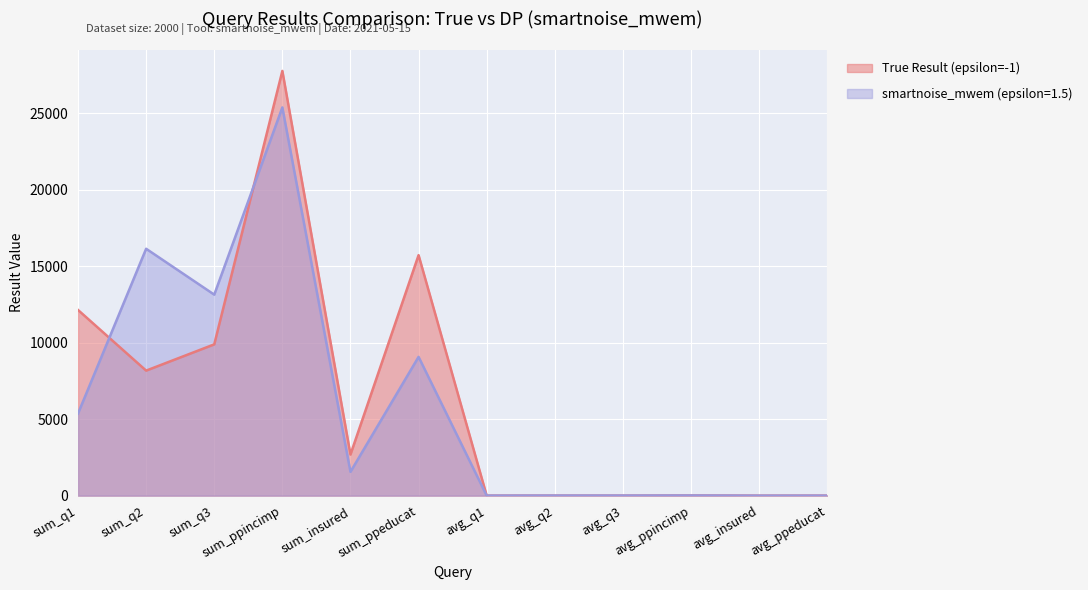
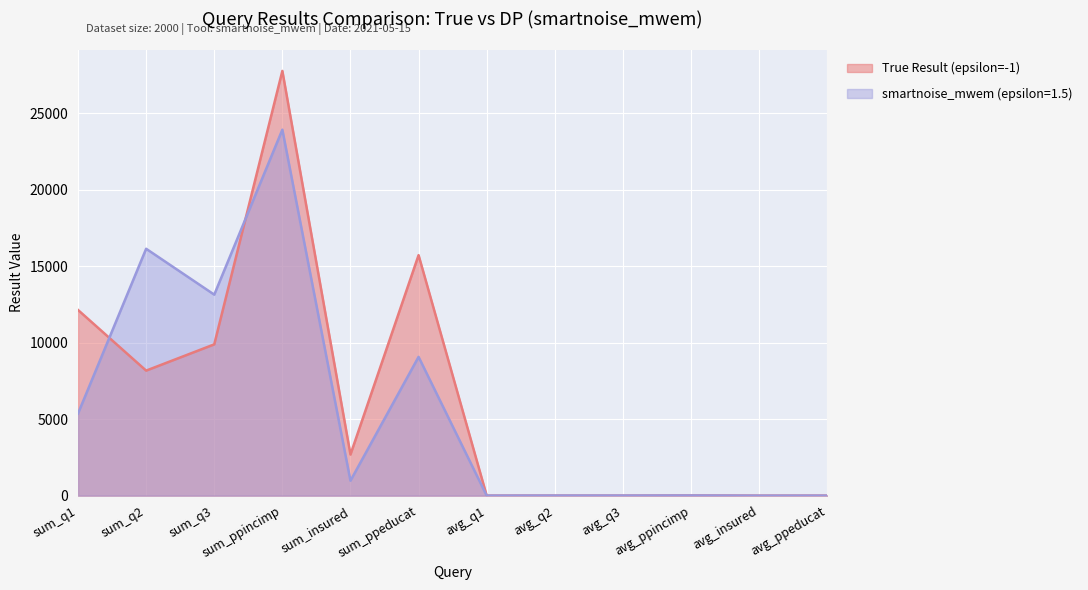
smartnoise_mwem (epsilon=1.5), sum_ppincimp: 25400 -> 23900
smartnoise_mwem (epsilon=1.5), sum_insured: 1600 -> 1000
